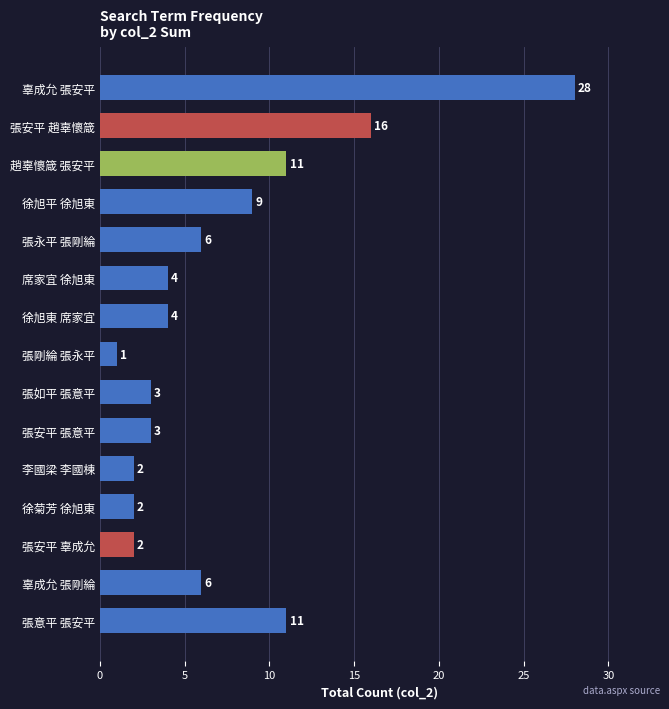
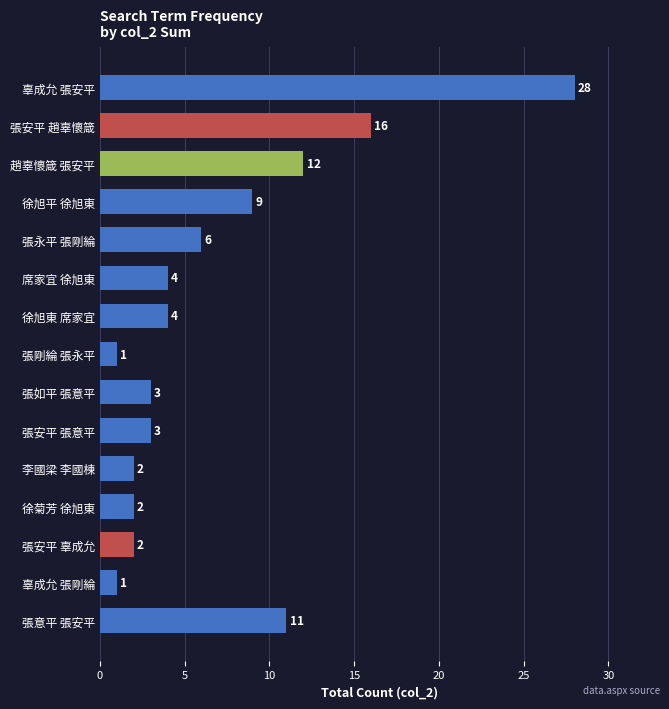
趙辜懷箴 張安平: 11 -> 12
辜成允 張剛綸: 6 -> 1
